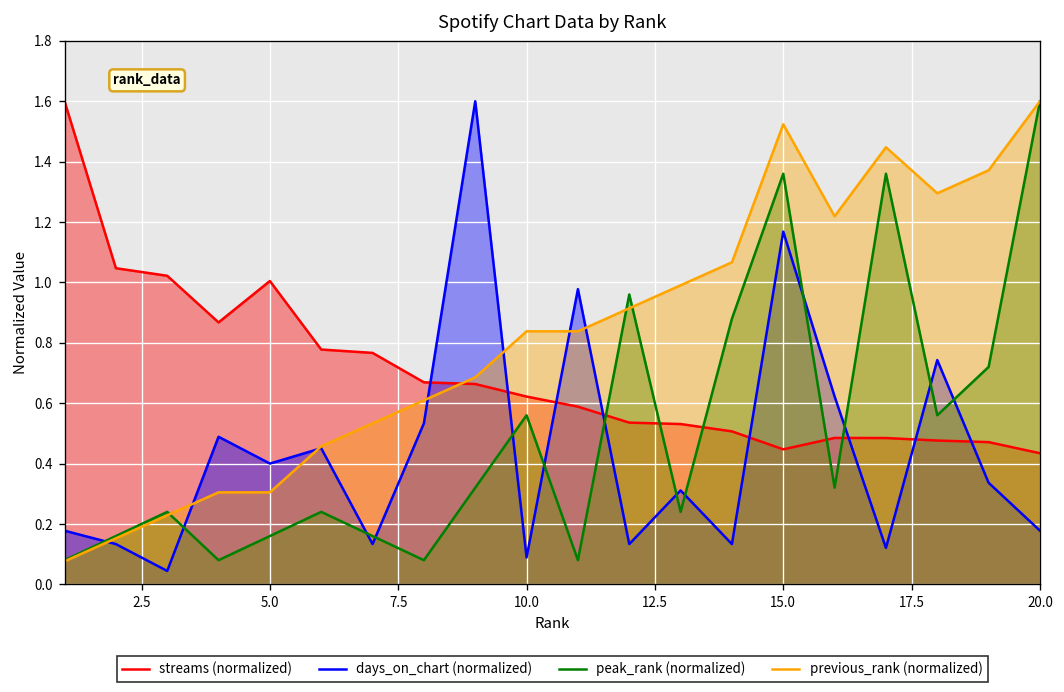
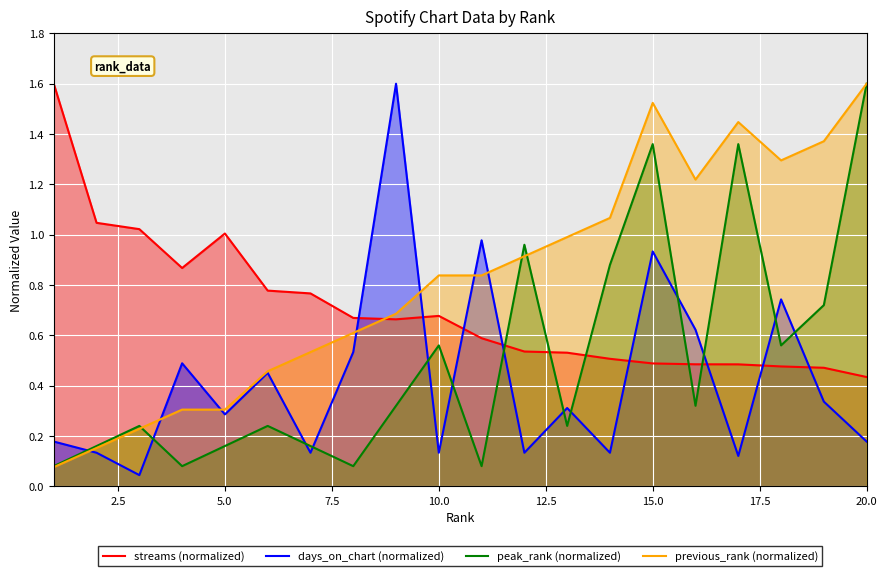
days_on_chart (normalized), 5.0: 0.40 -> 0.29
streams (normalized), 10.0: 0.62 -> 0.68
days_on_chart (normalized), 10.0: 0.09 -> 0.13
streams (normalized), 15.0: 0.45 -> 0.49
days_on_chart (normalized), 15.0: 1.17 -> 0.93
